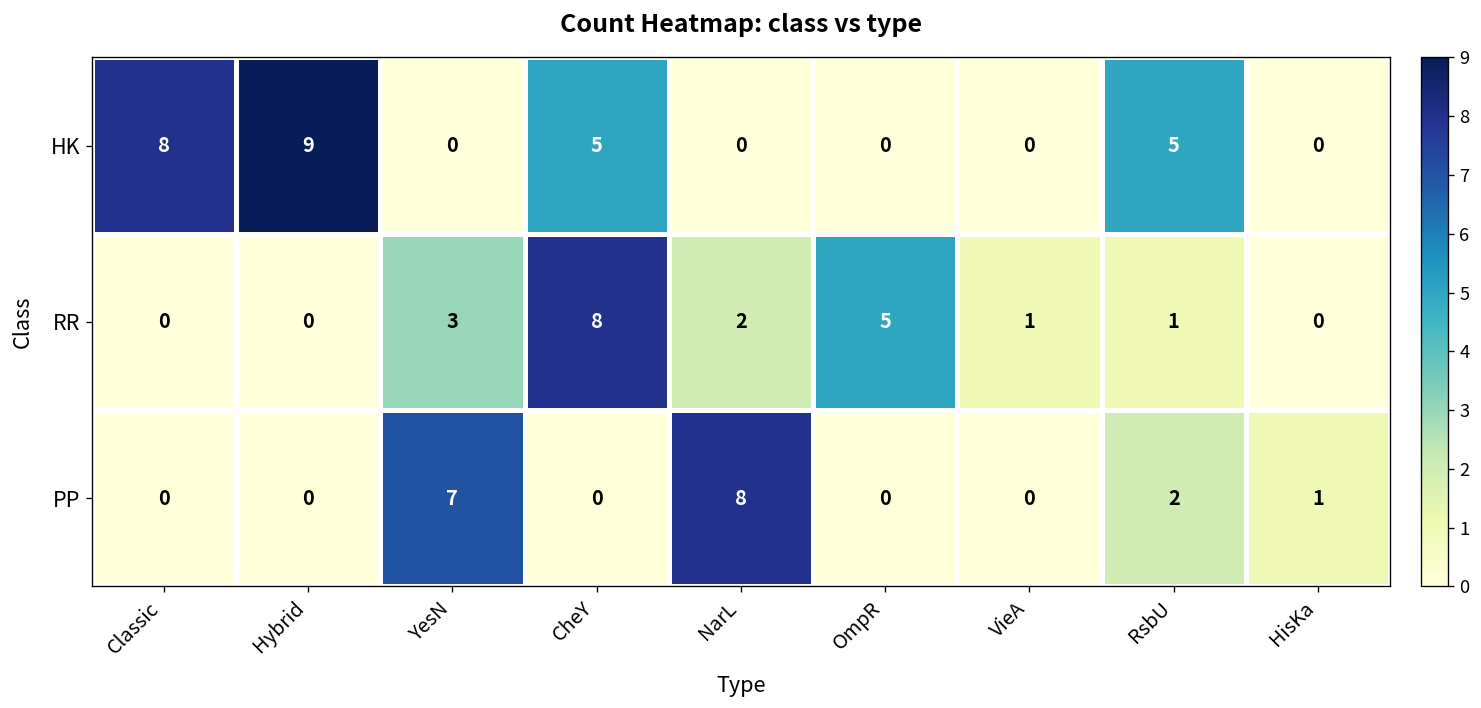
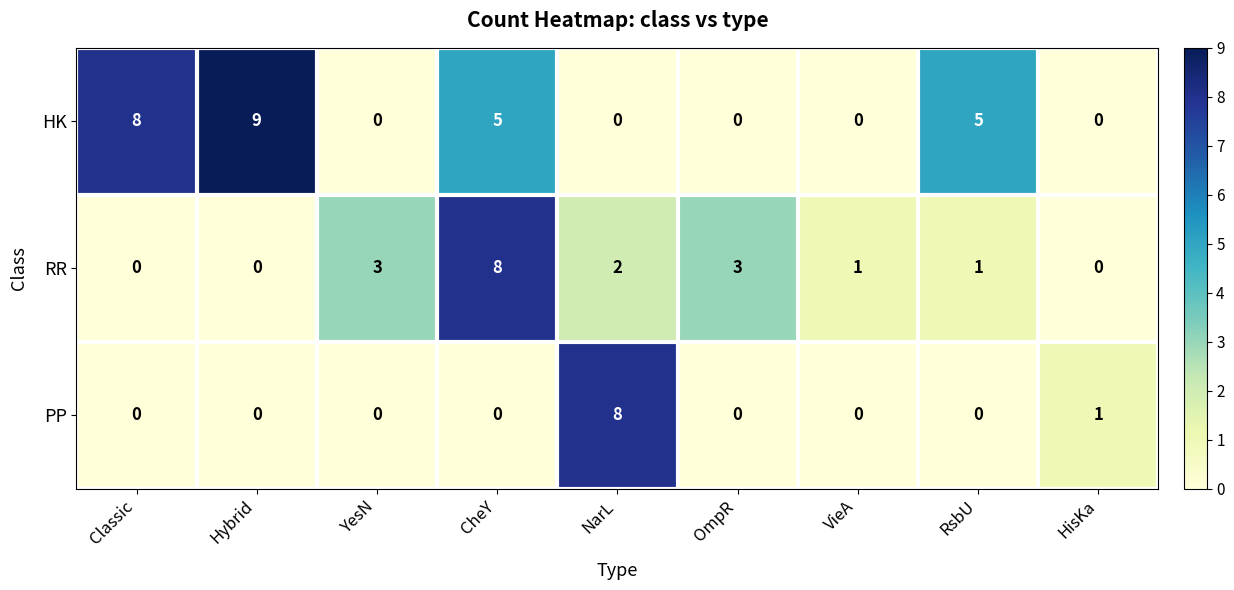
RR, OmpR: 5 -> 3
PP, YesN: 7 -> 0
PP, RsbU: 2 -> 0
